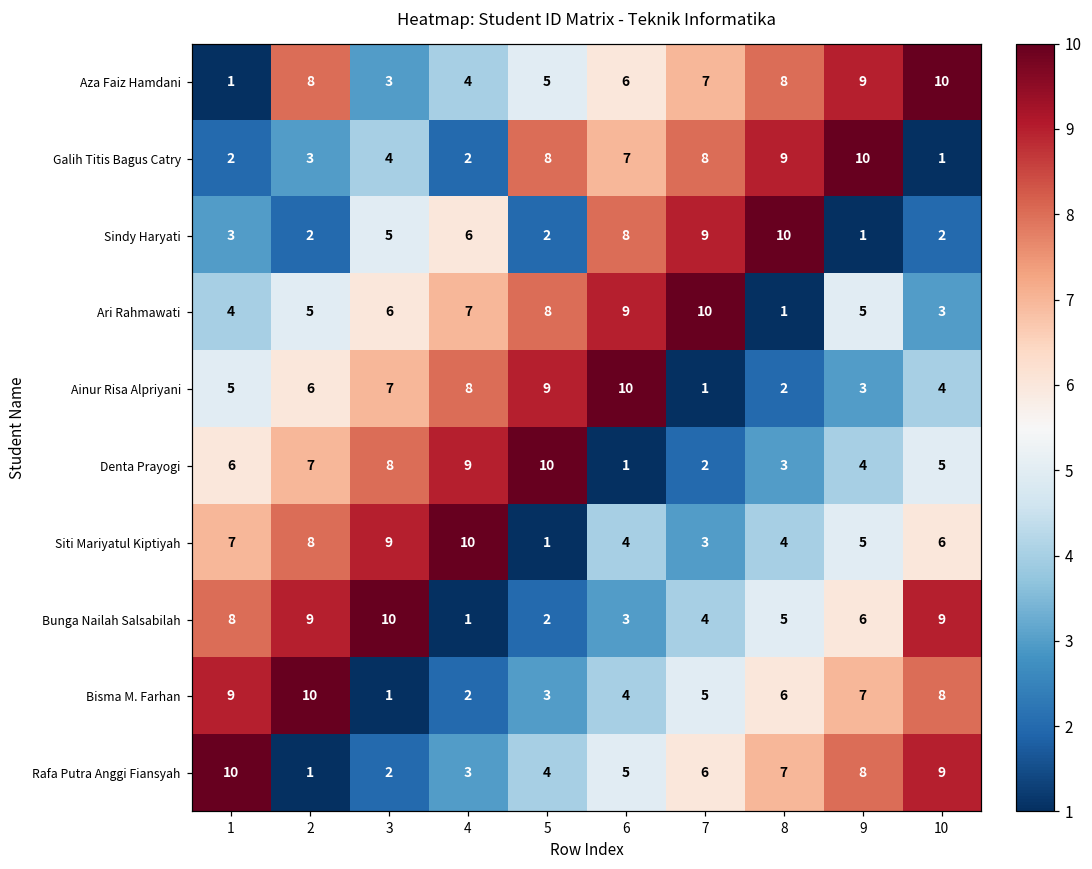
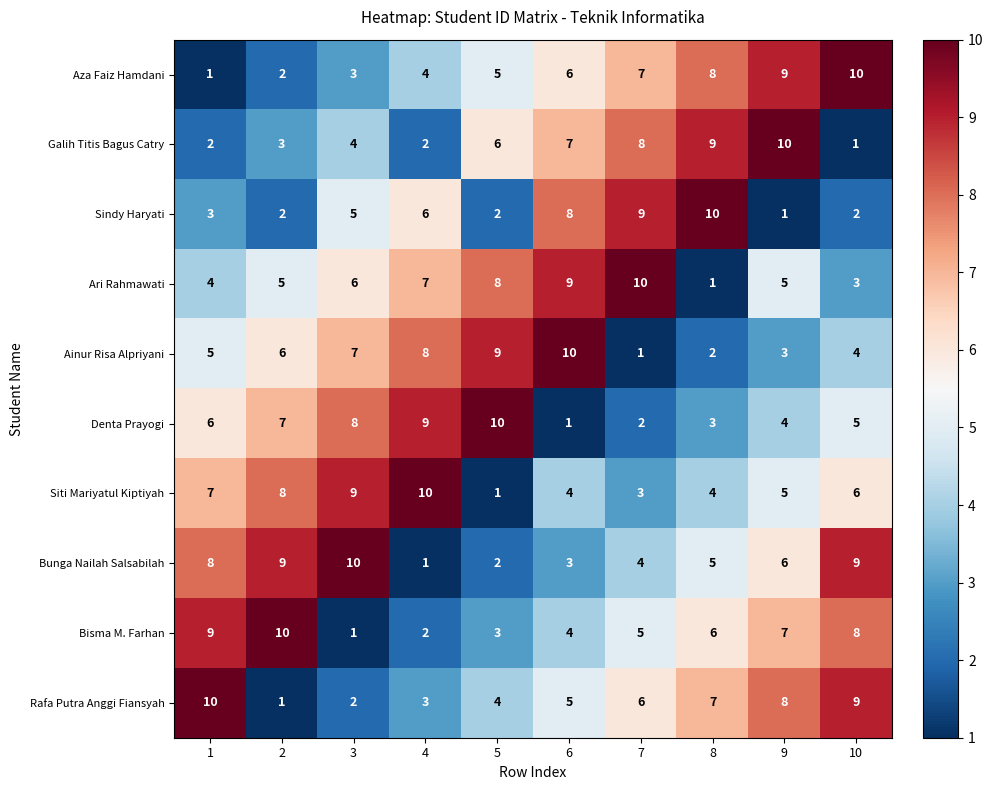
Aza Faiz Hamdani, 2: 8 -> 2
Galih Titis Bagus Catry, 5: 8 -> 6
